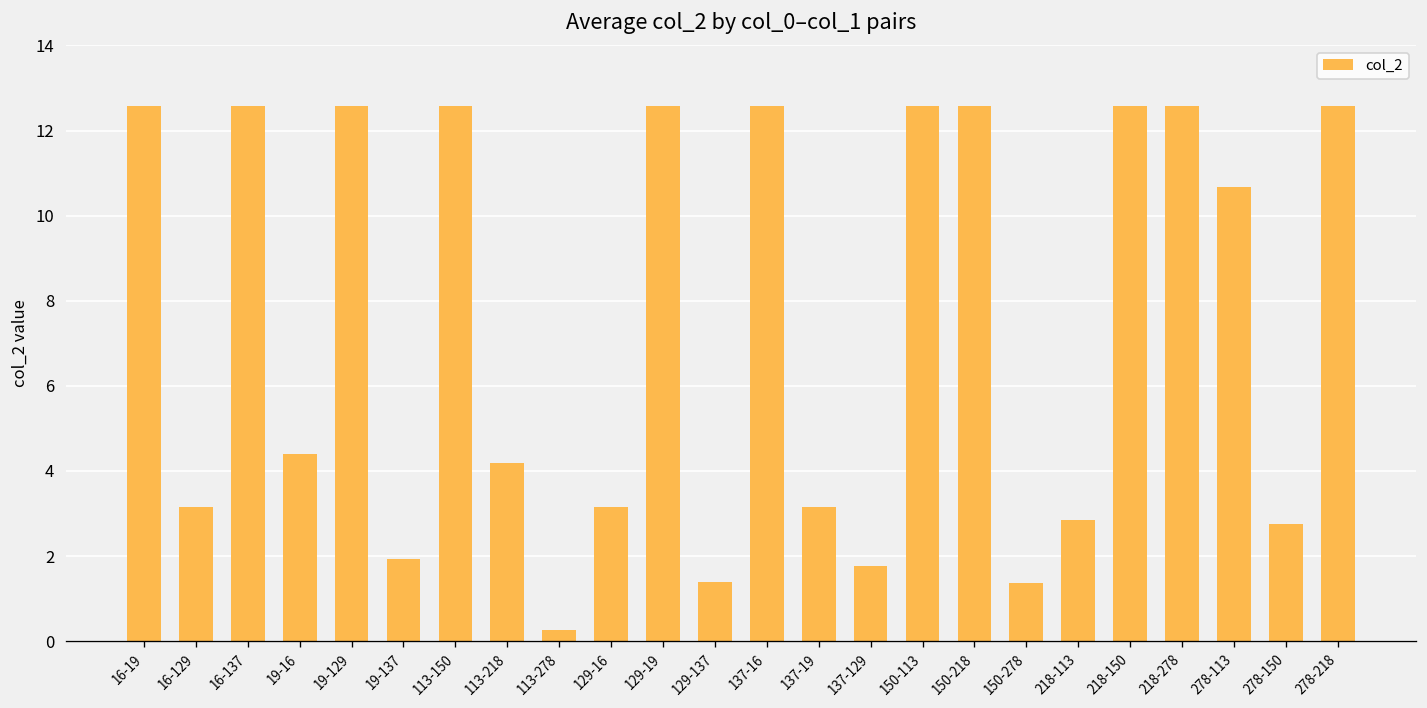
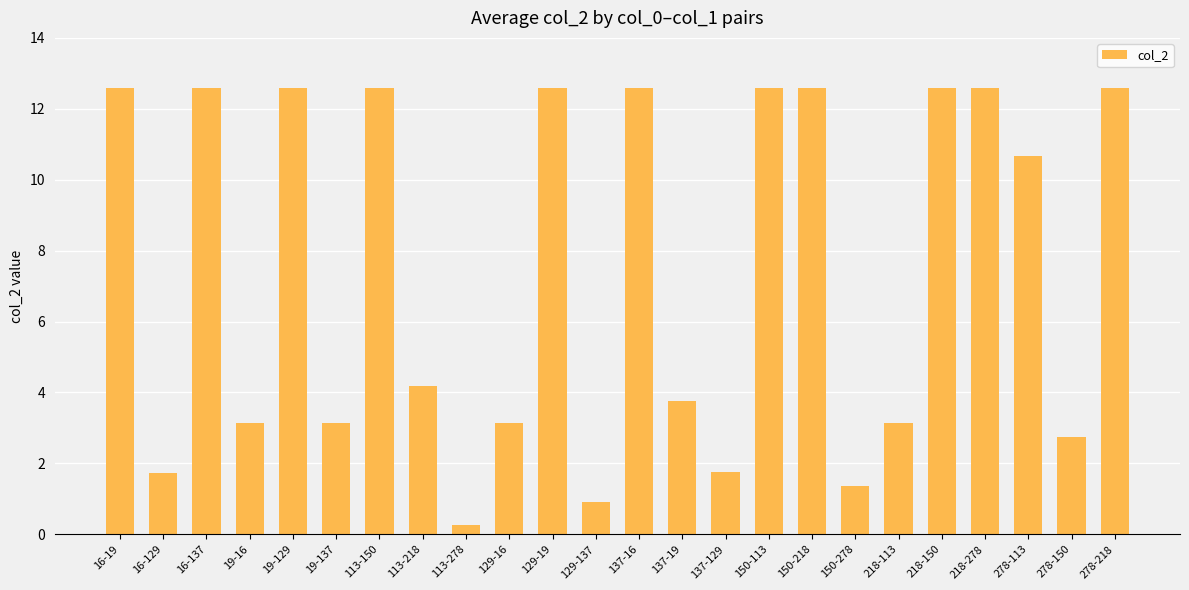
16-129: 3.1 -> 1.7
19-16: 4.4 -> 3.1
19-137: 1.9 -> 3.1
129-137: 1.4 -> 0.9
137-19: 3.1 -> 3.8
218-113: 2.9 -> 3.1
